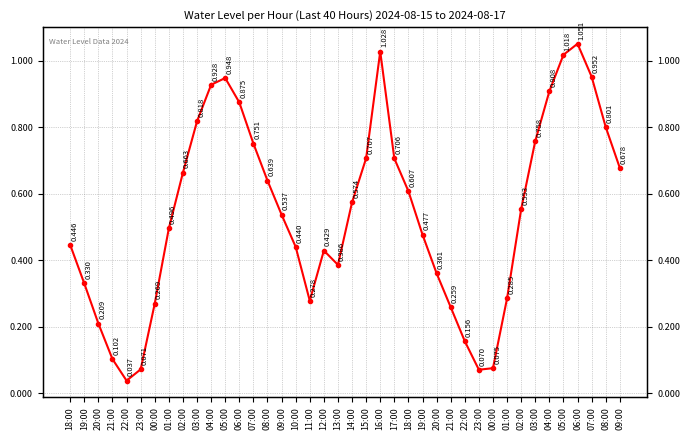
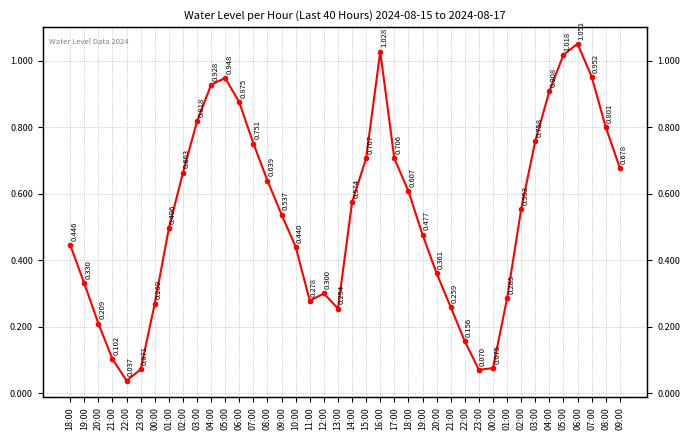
12:00: 0.429 -> 0.300
13:00: 0.386 -> 0.254
